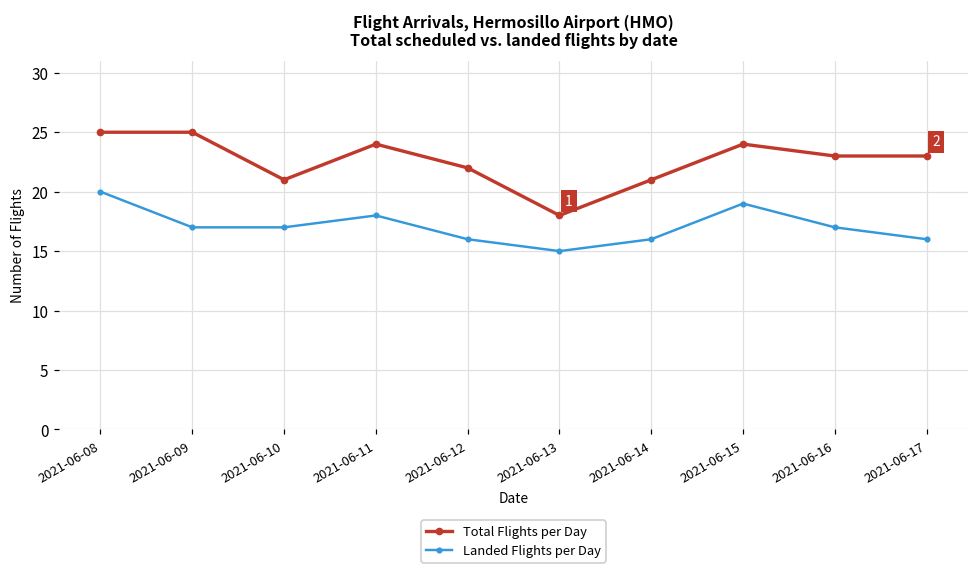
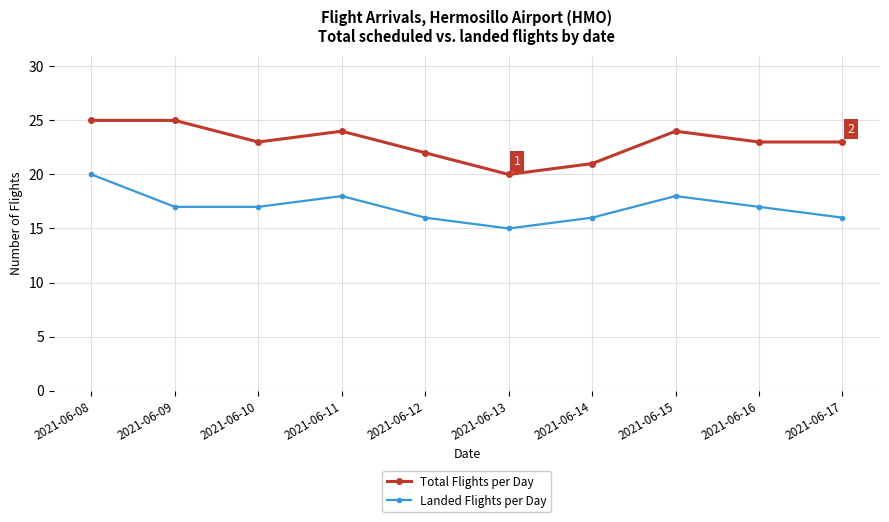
Total Flights per Day, 2021-06-10: 21 -> 23
Total Flights per Day, 2021-06-13: 18 -> 20
Landed Flights per Day, 2021-06-15: 19 -> 18
